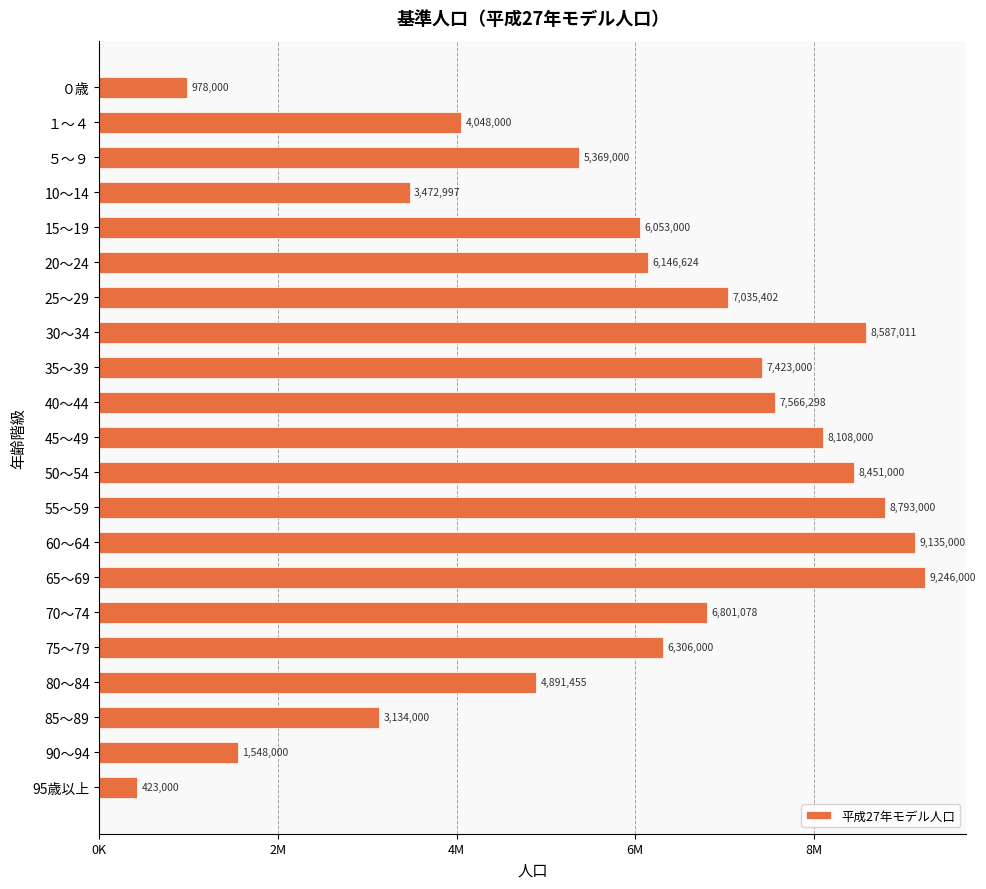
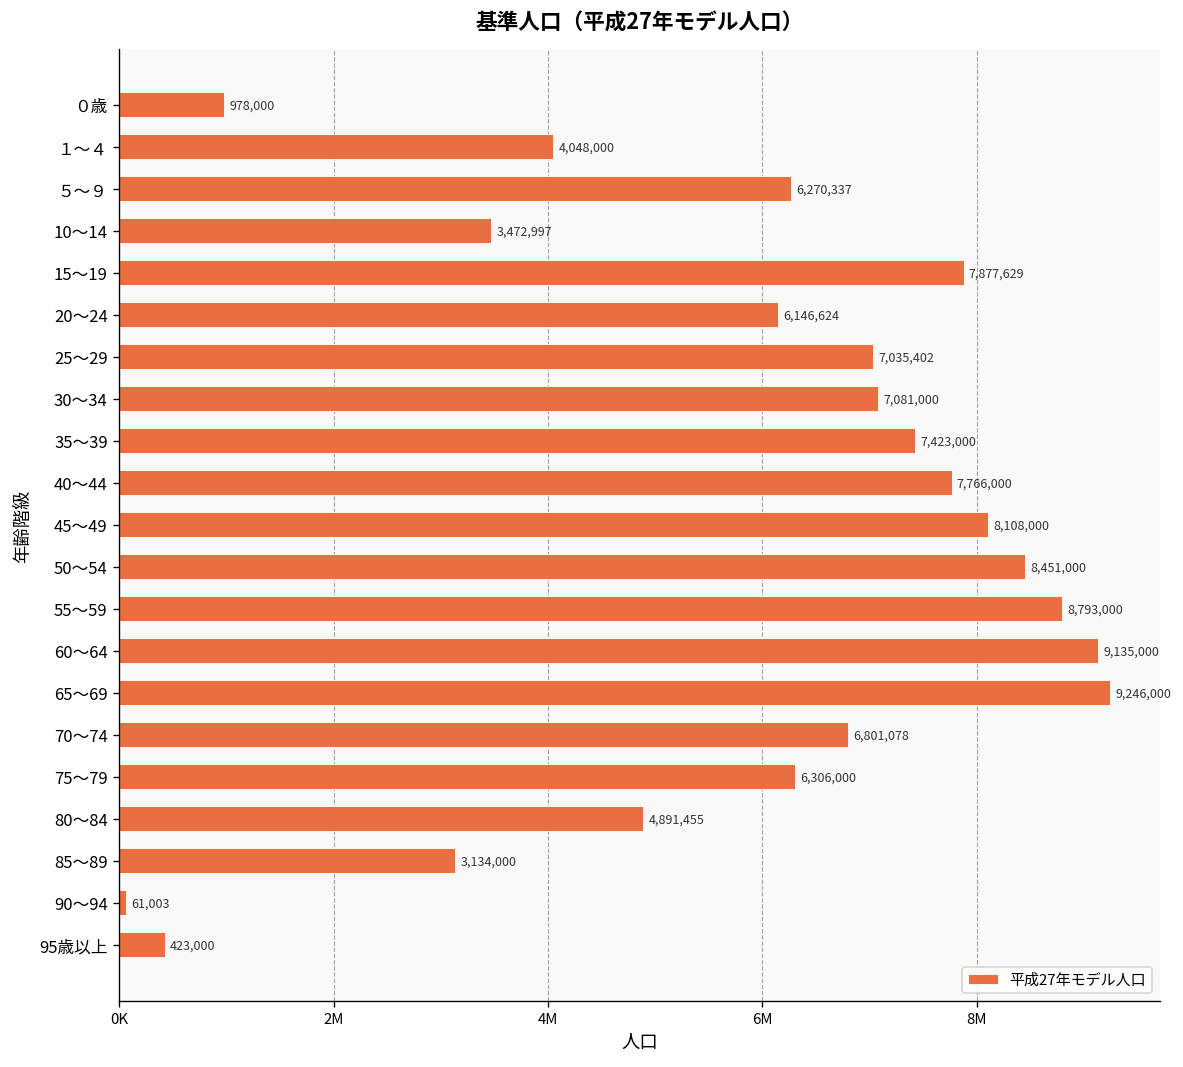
５～９: 5,369,000 -> 6,270,337
15～19: 6,053,000 -> 7,877,629
30～34: 8,587,011 -> 7,081,000
40～44: 7,566,298 -> 7,766,000
90～94: 1,548,000 -> 61,003
